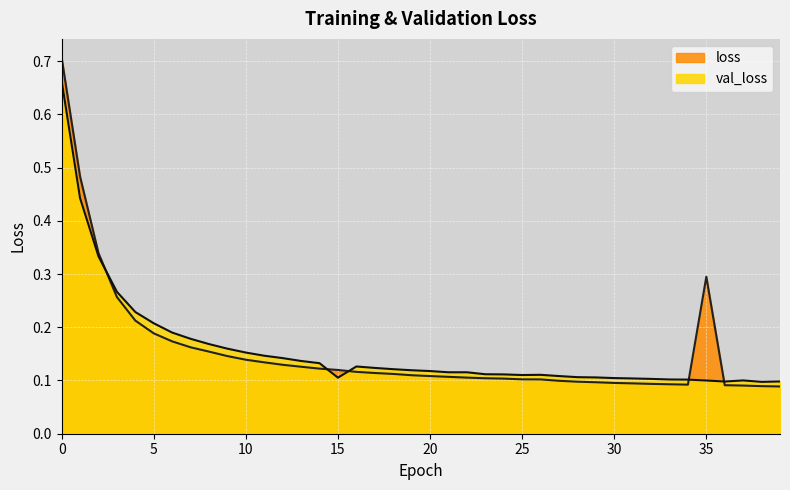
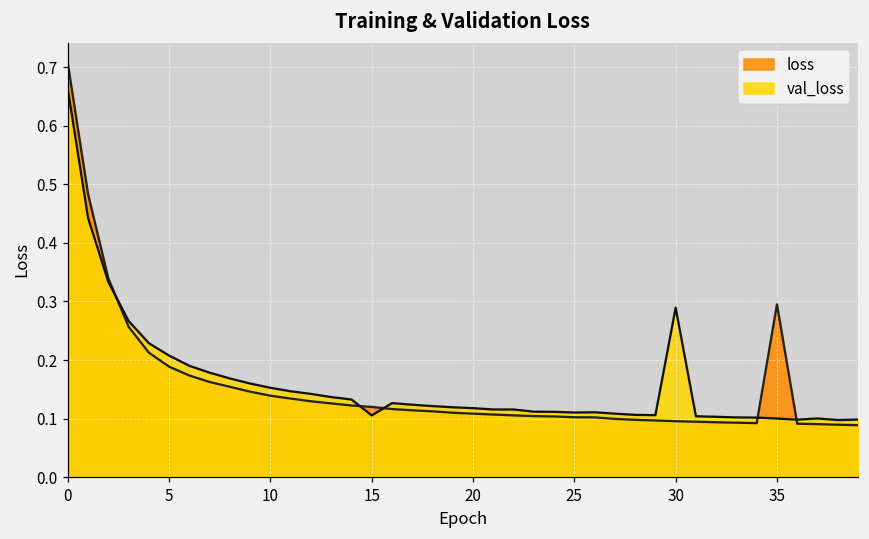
val_loss, 30: 0.10 -> 0.29
